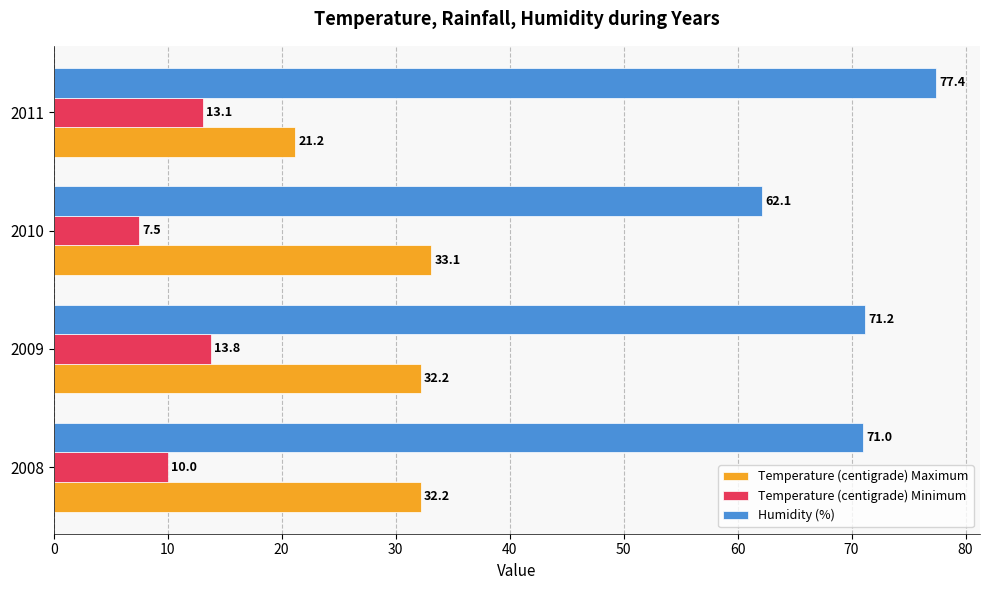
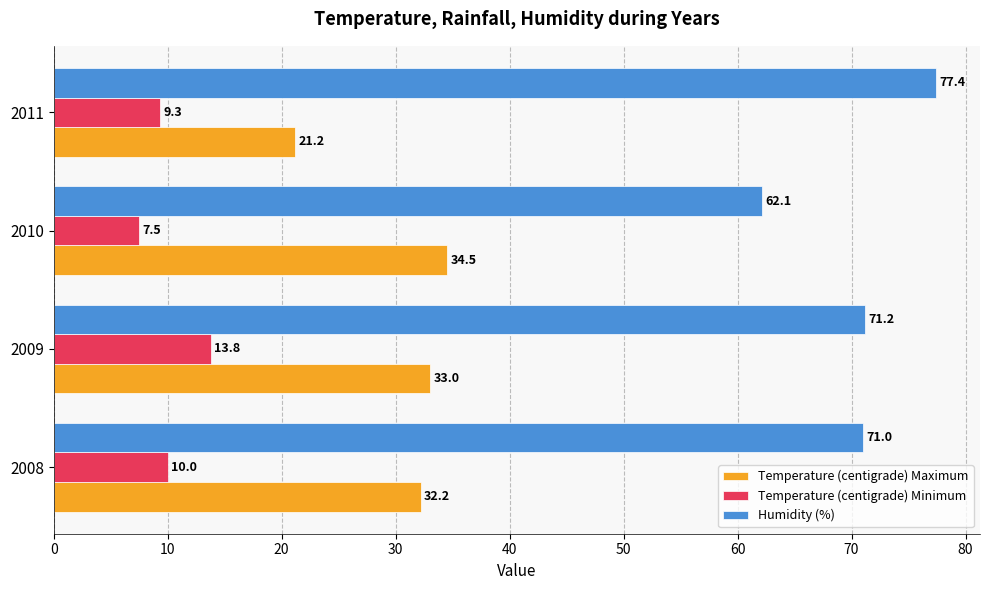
Temperature (centigrade) Minimum, 2011: 13.1 -> 9.3
Temperature (centigrade) Maximum, 2010: 33.1 -> 34.5
Temperature (centigrade) Maximum, 2009: 32.2 -> 33.0
